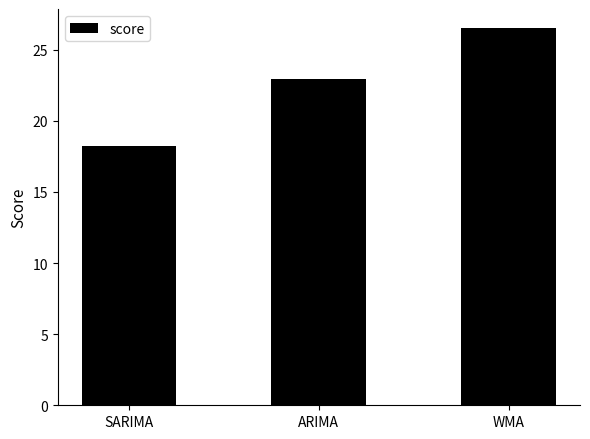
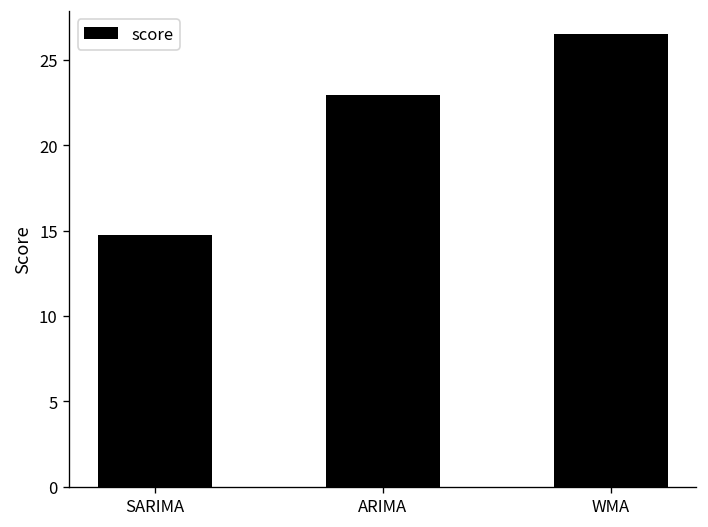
SARIMA: 18.2 -> 14.7
